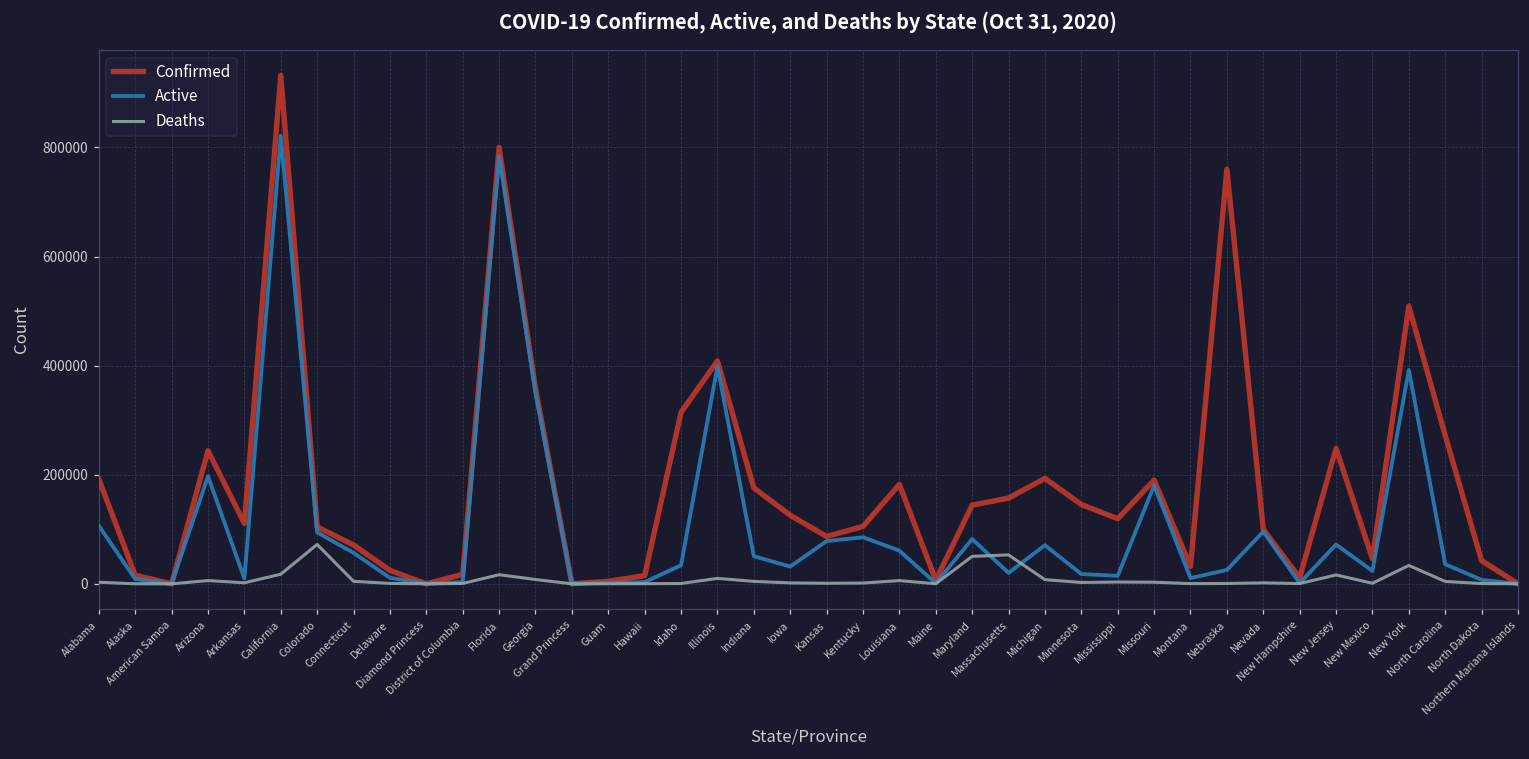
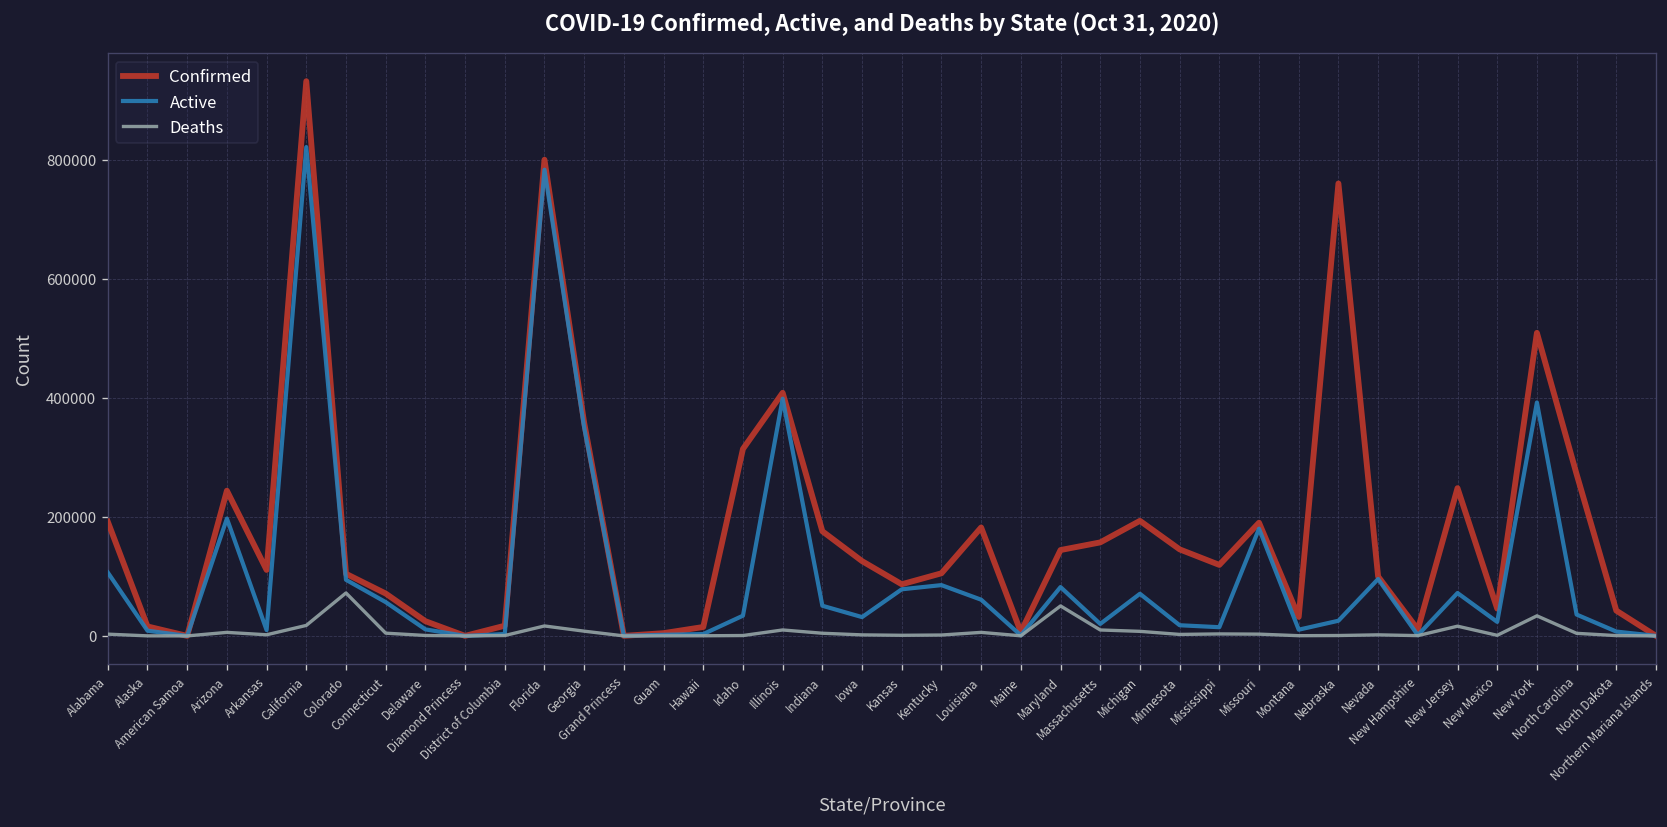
Deaths, Massachusetts: 50000 -> 10000
